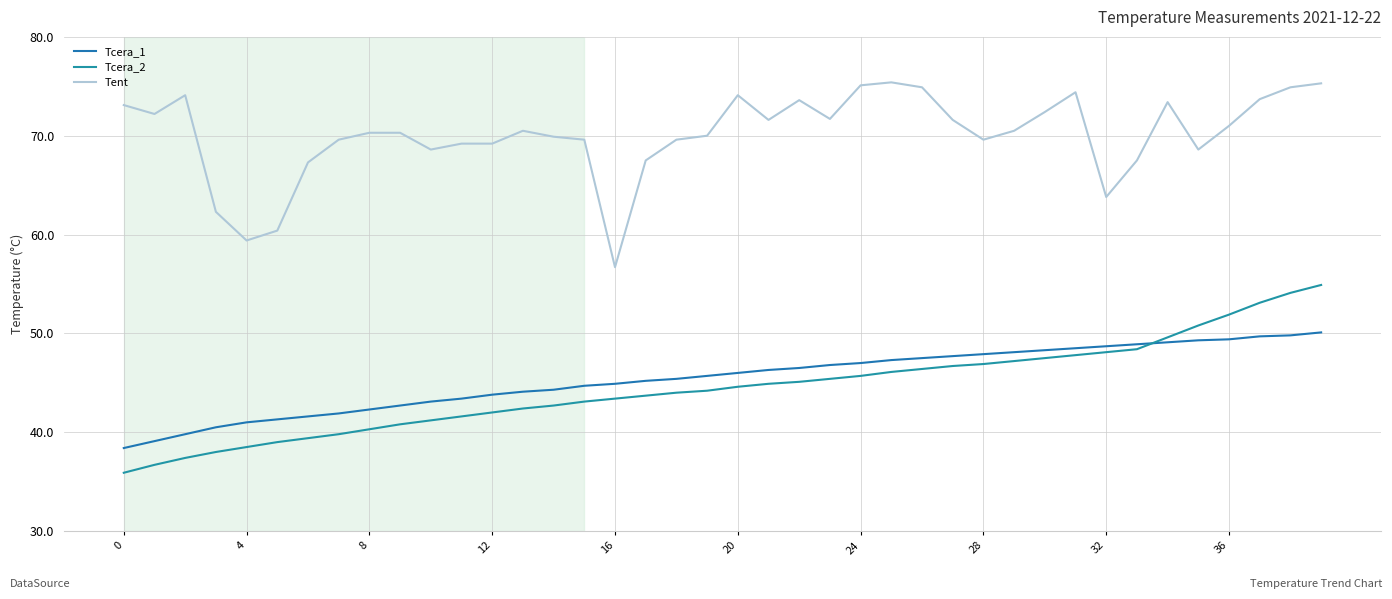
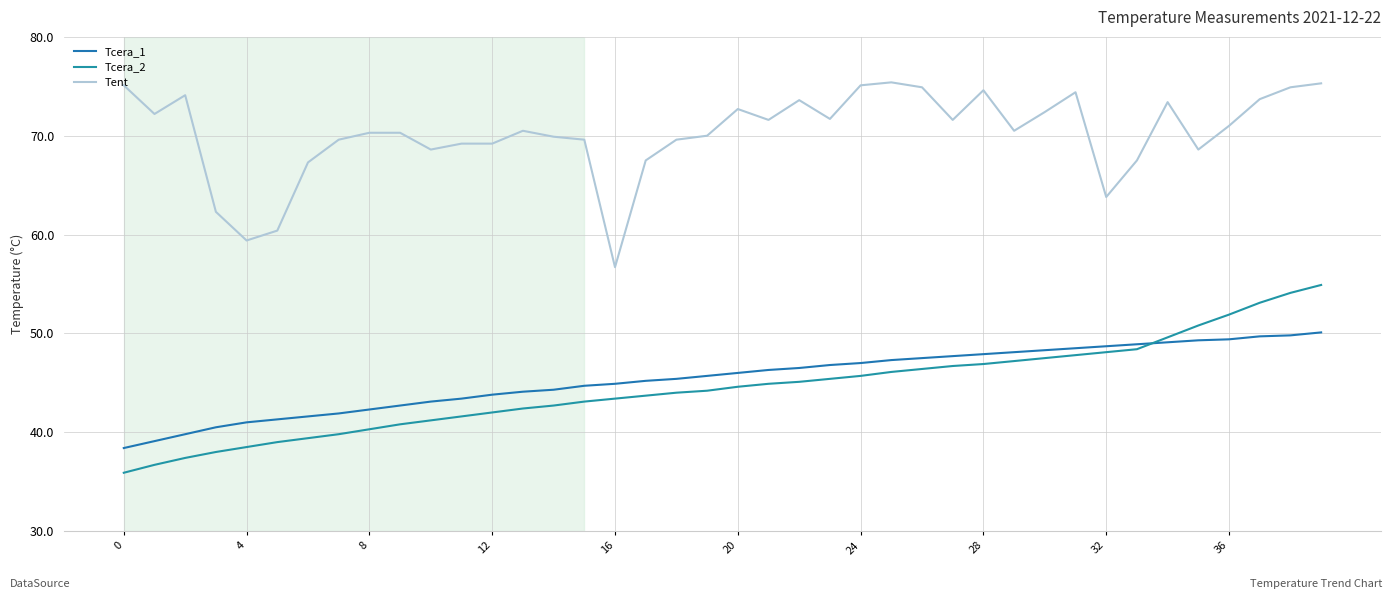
Tent, 0: 73 -> 75
Tent, 20: 74 -> 73
Tent, 28: 70 -> 75
